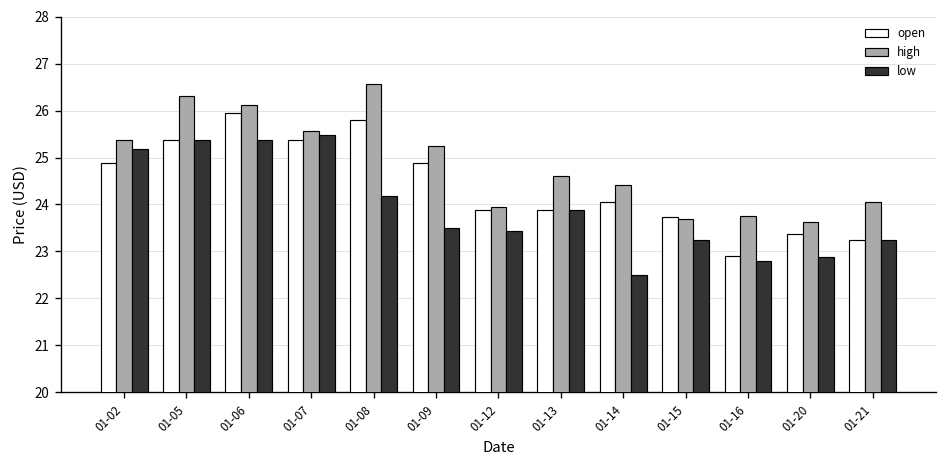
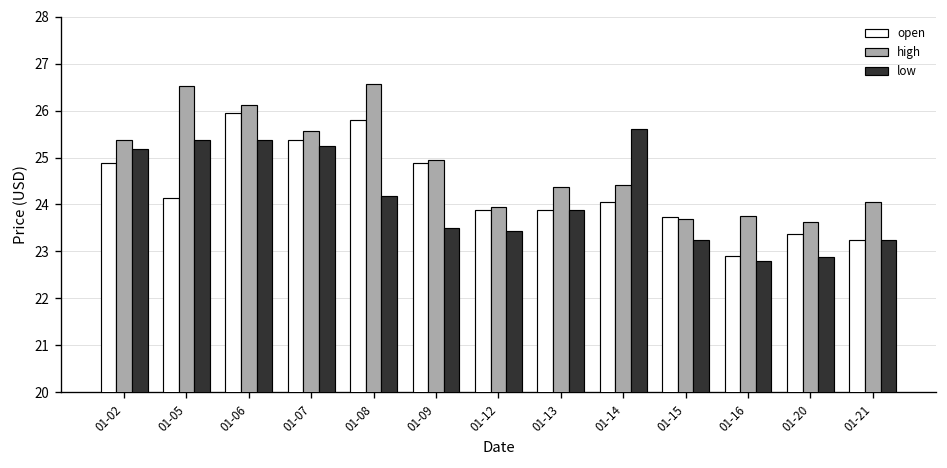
open, 01-05: 25.4 -> 24.1
high, 01-05: 26.3 -> 26.5
low, 01-07: 25.5 -> 25.3
high, 01-09: 25.3 -> 24.9
high, 01-13: 24.6 -> 24.4
low, 01-14: 22.5 -> 25.6
